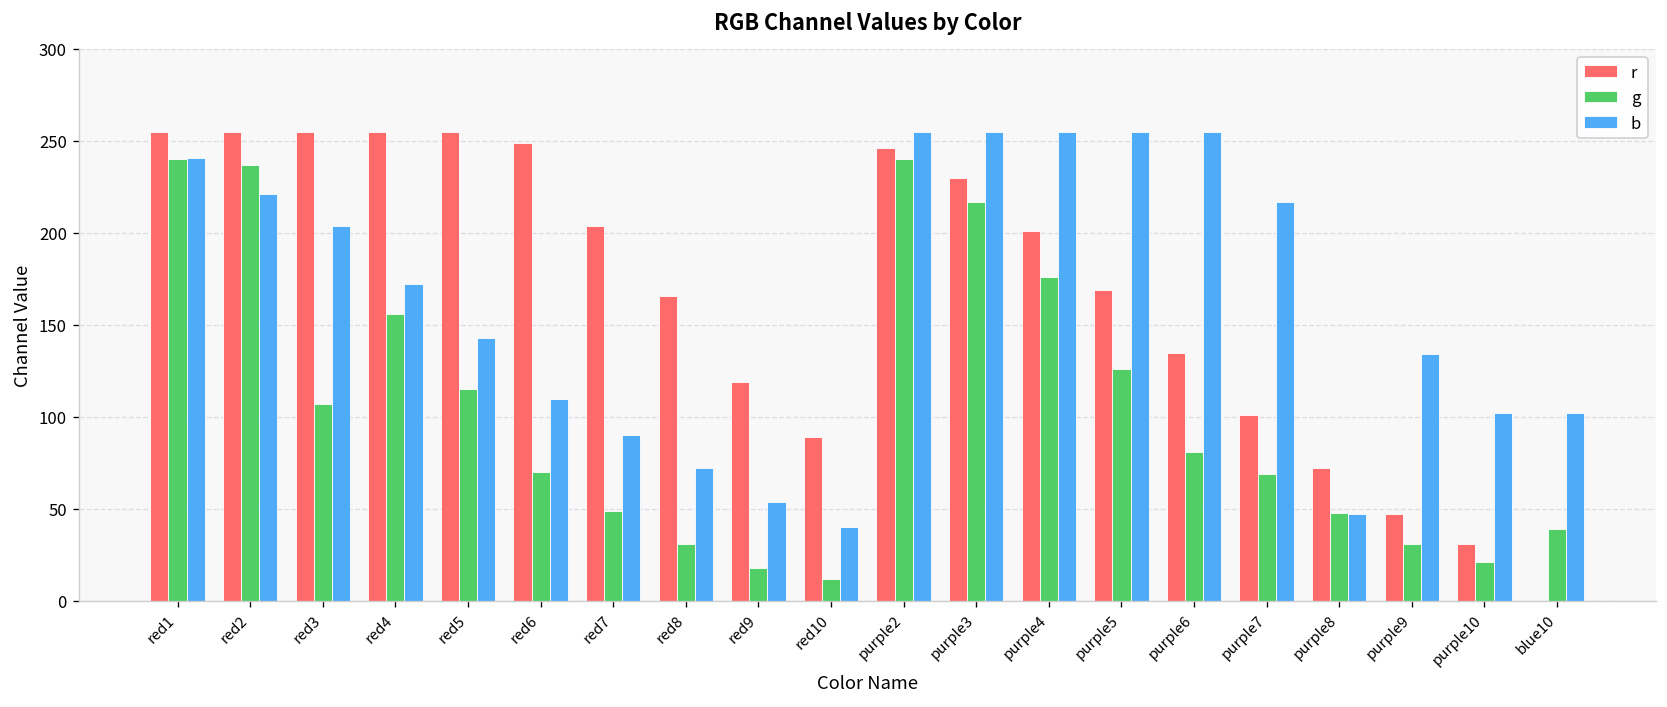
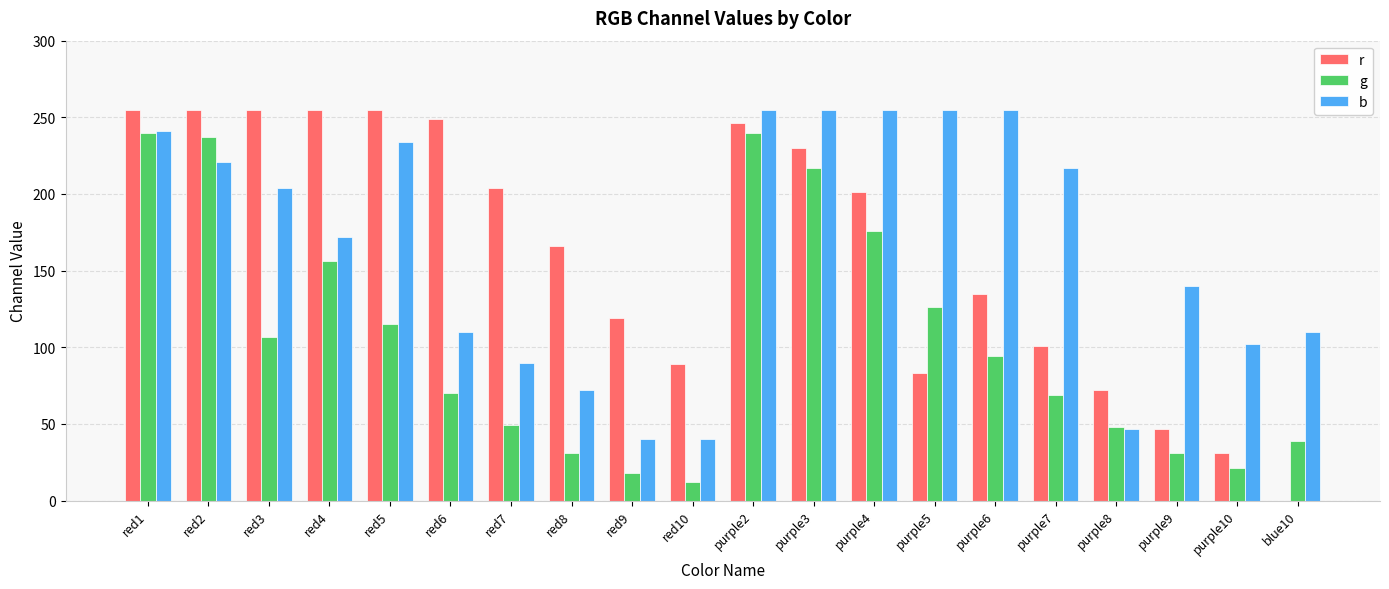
b, red5: 143 -> 234
b, red9: 54 -> 40
r, purple5: 169 -> 83
g, purple6: 81 -> 94
b, purple9: 134 -> 140
b, blue10: 102 -> 110
